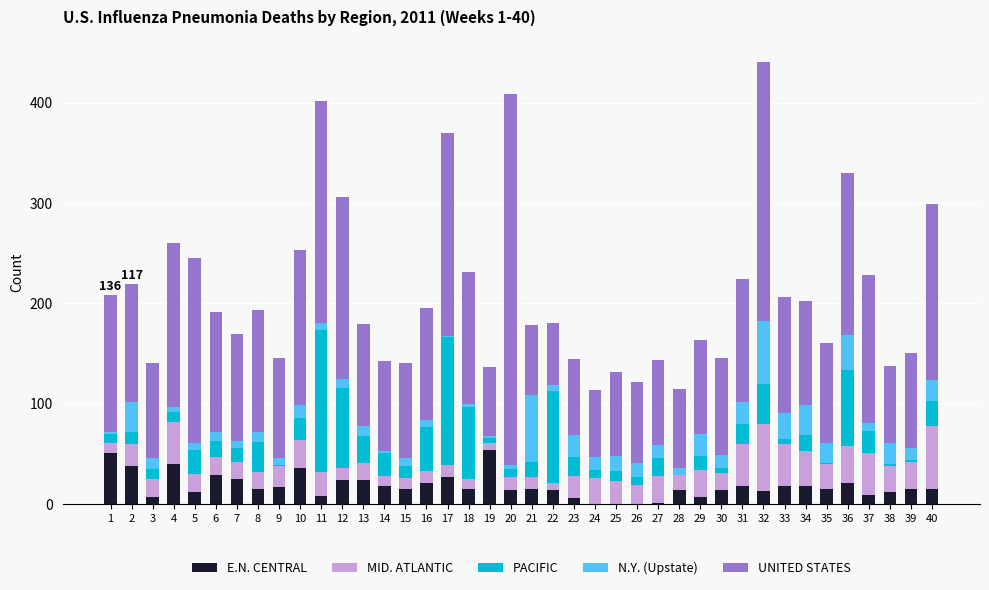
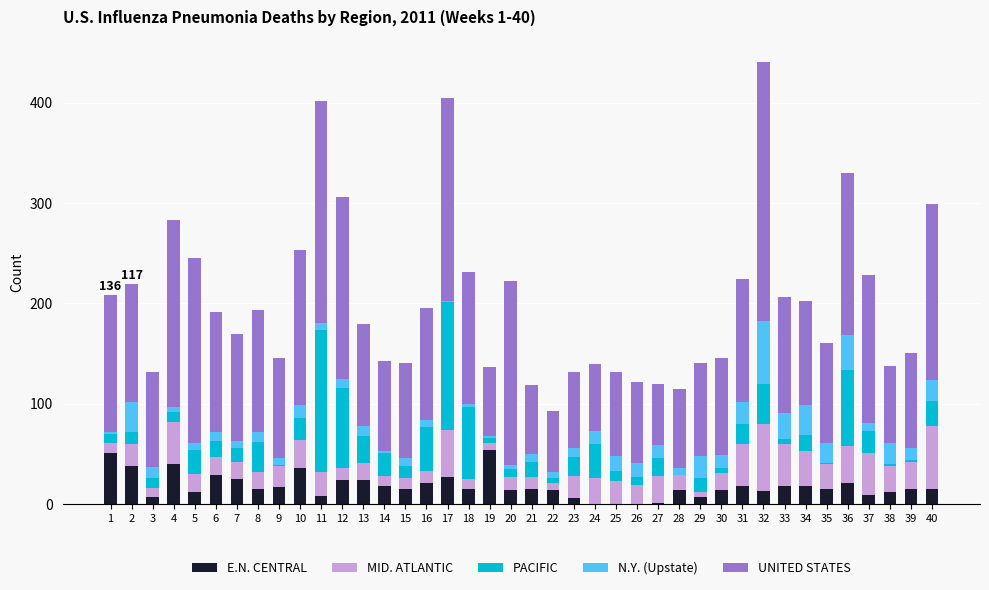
MID. ATLANTIC, 3: 18 -> 9
UNITED STATES, 4: 163 -> 186
MID. ATLANTIC, 17: 12 -> 47
UNITED STATES, 20: 370 -> 183
N.Y. (Upstate), 21: 67 -> 8
PACIFIC, 22: 92 -> 5
N.Y. (Upstate), 23: 22 -> 9
PACIFIC, 24: 8 -> 34
UNITED STATES, 27: 85 -> 61
MID. ATLANTIC, 29: 27 -> 5
